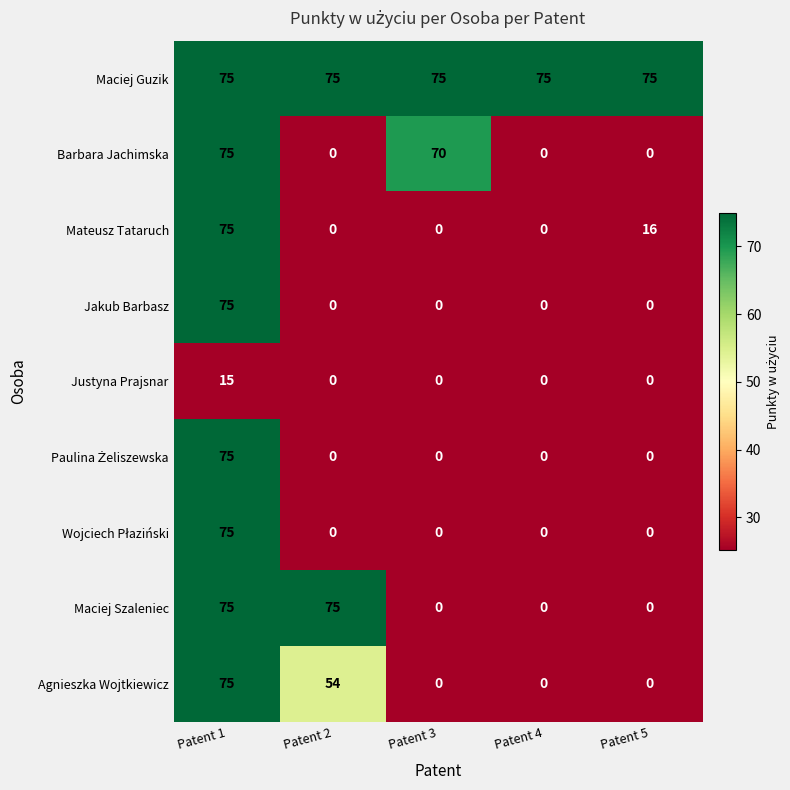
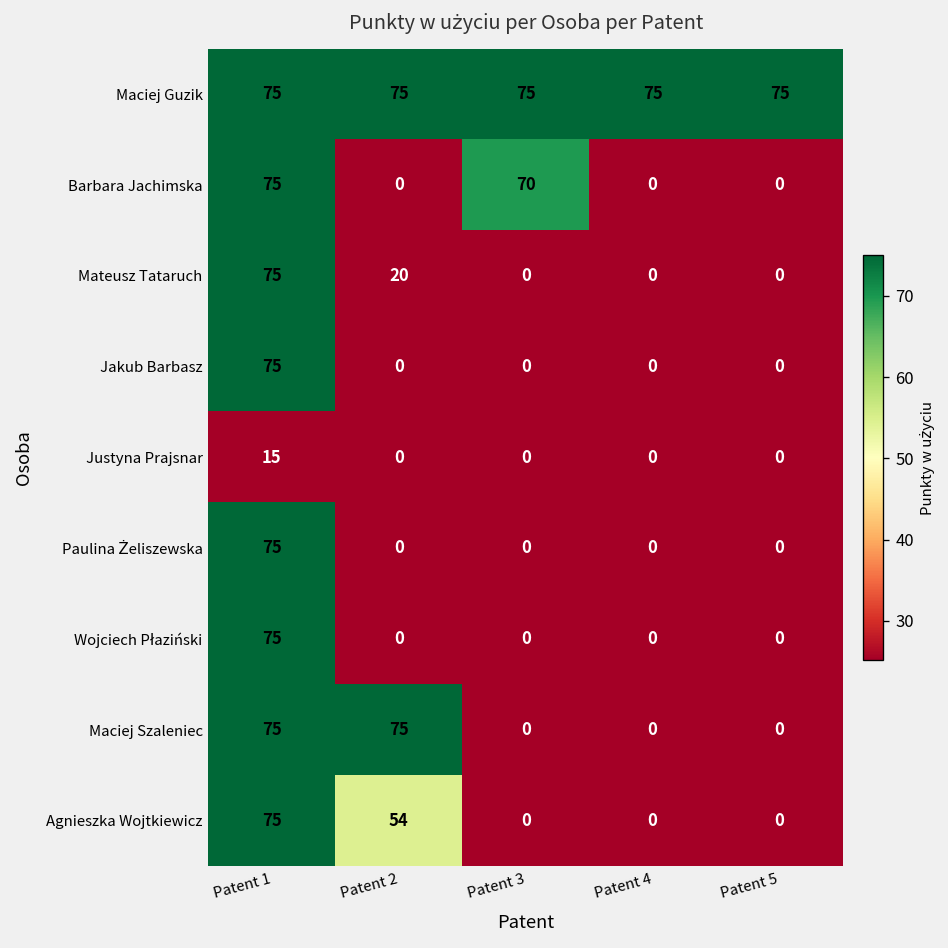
Mateusz Tataruch, Patent 2: 0 -> 20
Mateusz Tataruch, Patent 5: 16 -> 0
